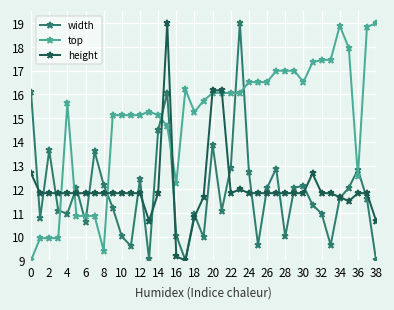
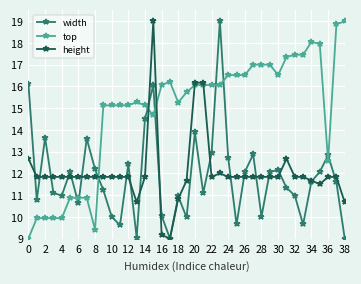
top, 4: 15.6 -> 9.9
top, 16: 12.3 -> 16.1
top, 34: 18.9 -> 18.0
